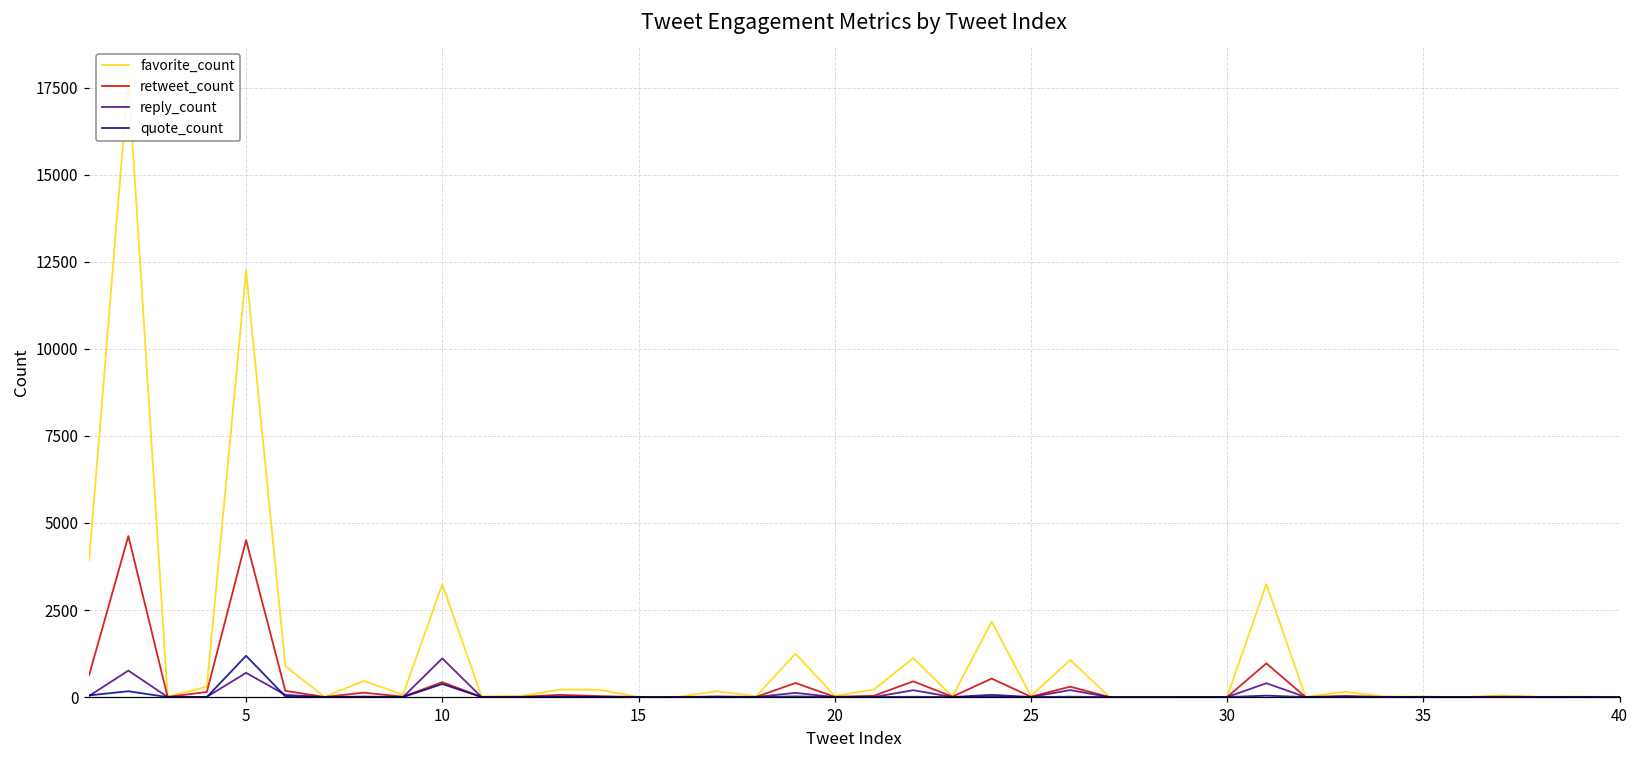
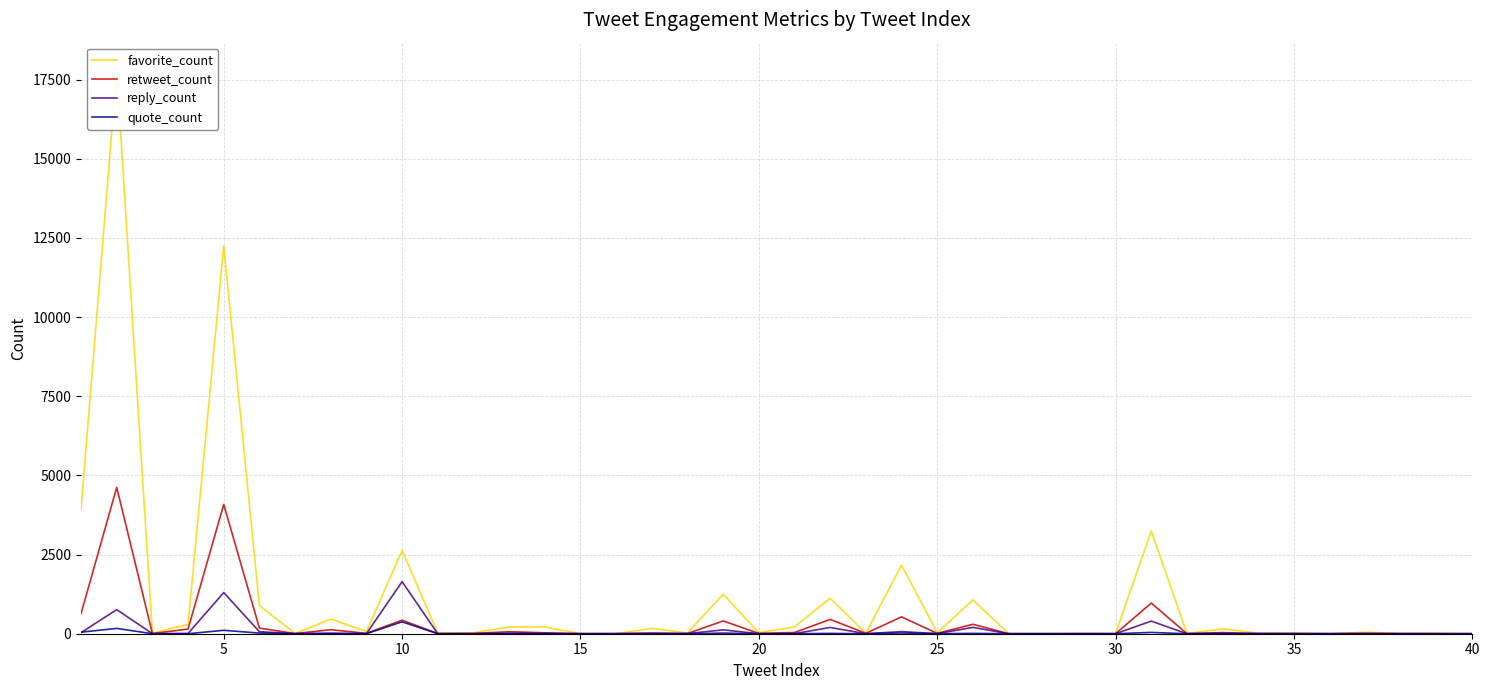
retweet_count, 5: 4500 -> 4100
reply_count, 5: 700 -> 1300
quote_count, 5: 1200 -> 100
favorite_count, 10: 3200 -> 2600
reply_count, 10: 1100 -> 1600
